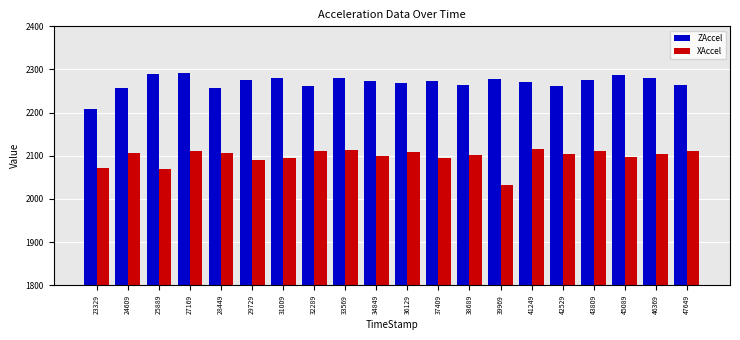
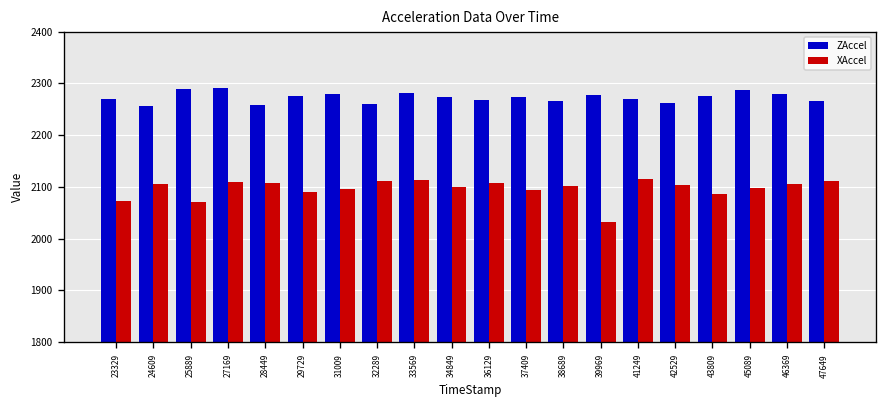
ZAccel, 23329: 2210 -> 2270
XAccel, 43809: 2110 -> 2090
